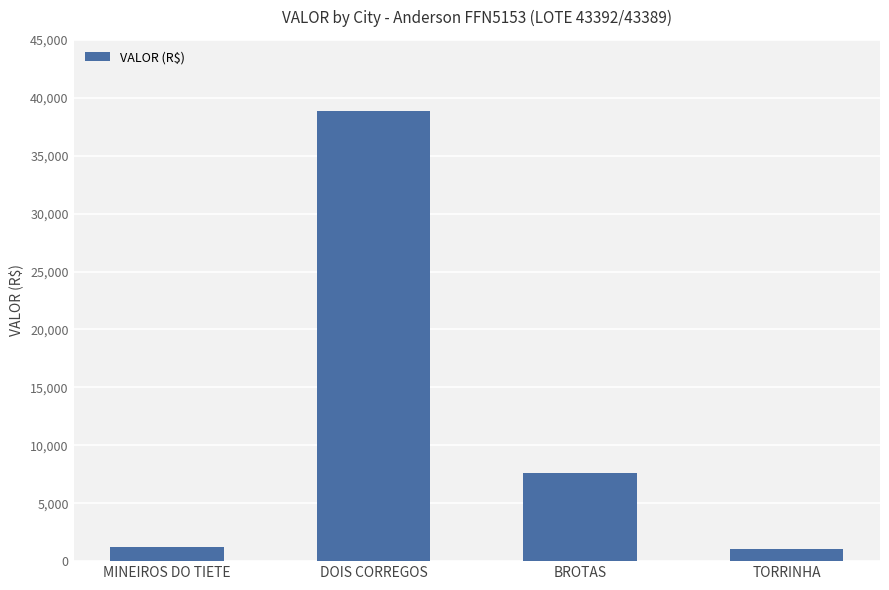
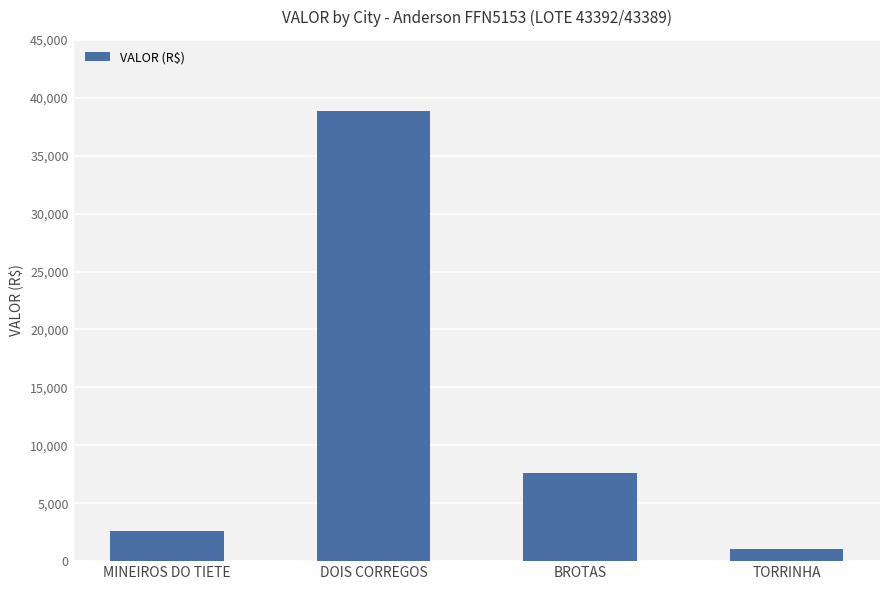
MINEIROS DO TIETE: 1,300 -> 2,600
